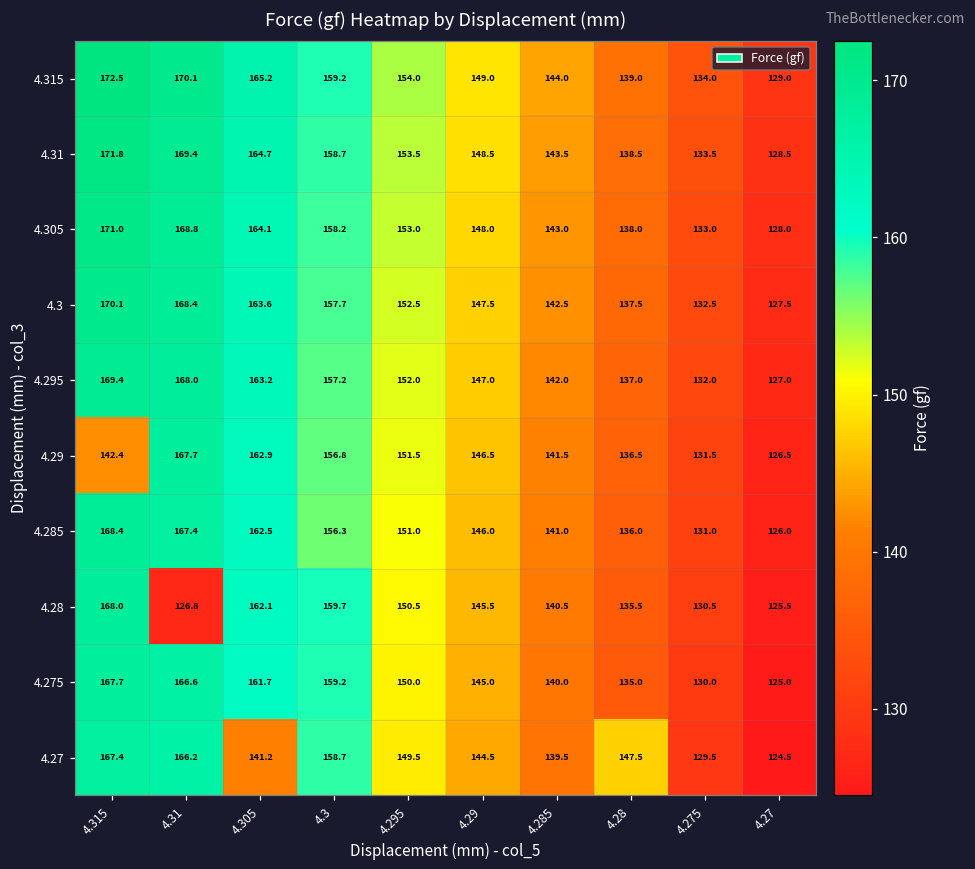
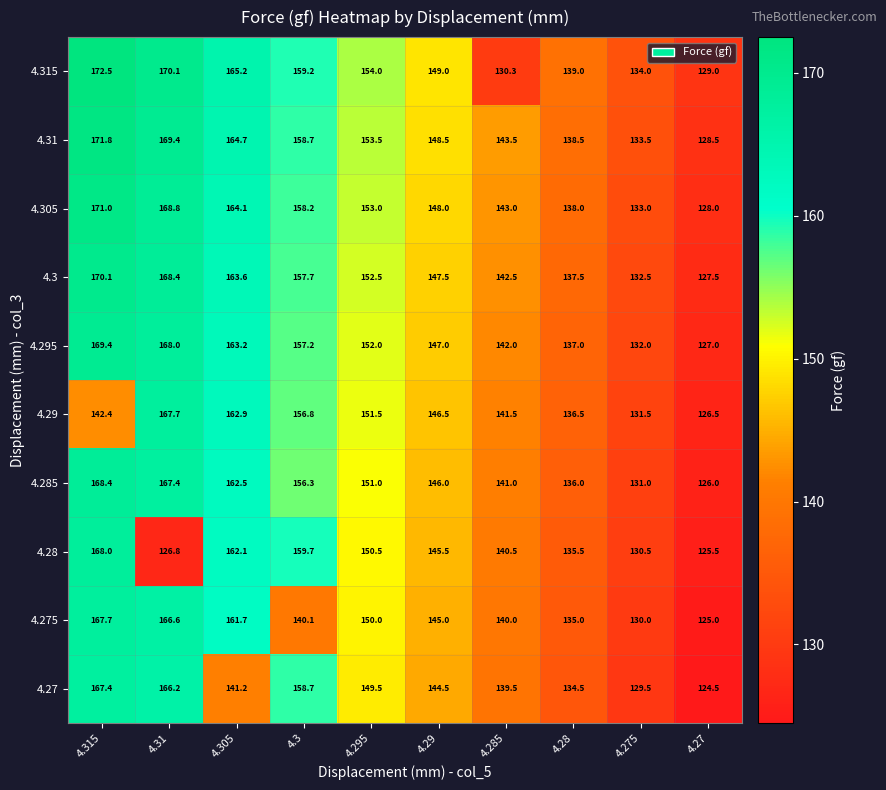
4.315, 4.285: 144.0 -> 130.3
4.275, 4.3: 159.2 -> 140.1
4.27, 4.28: 147.5 -> 134.5
